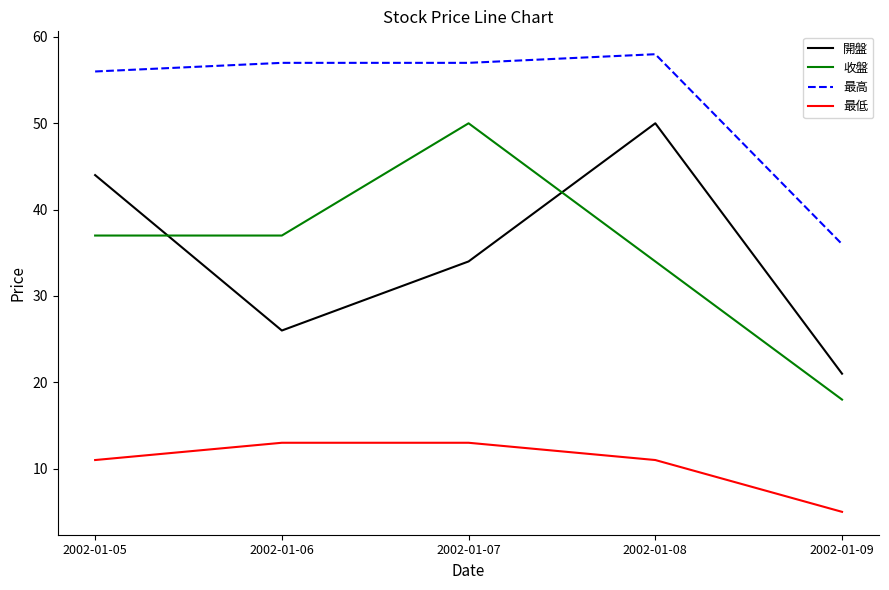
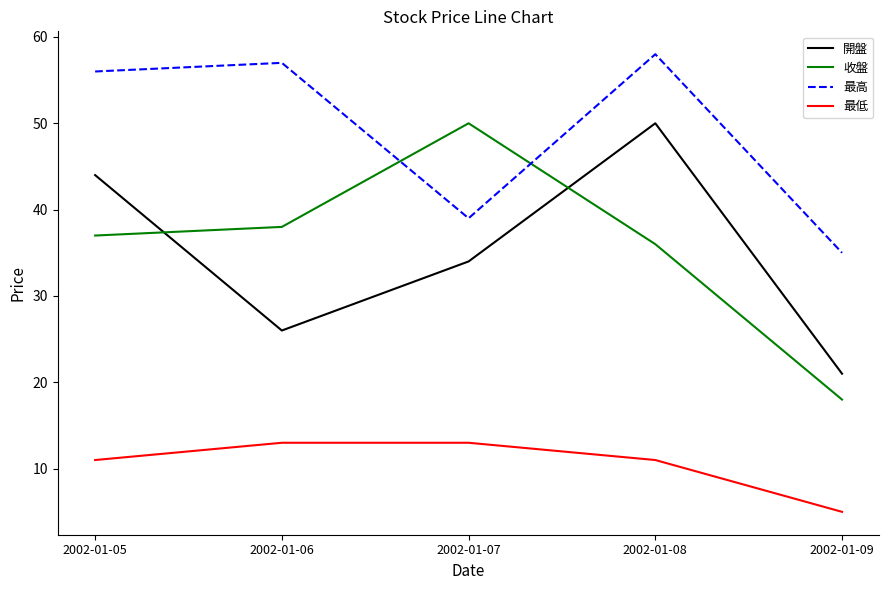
收盤, 2002-01-06: 37 -> 38
最高, 2002-01-07: 57 -> 39
收盤, 2002-01-08: 34 -> 36
最高, 2002-01-09: 36 -> 35
